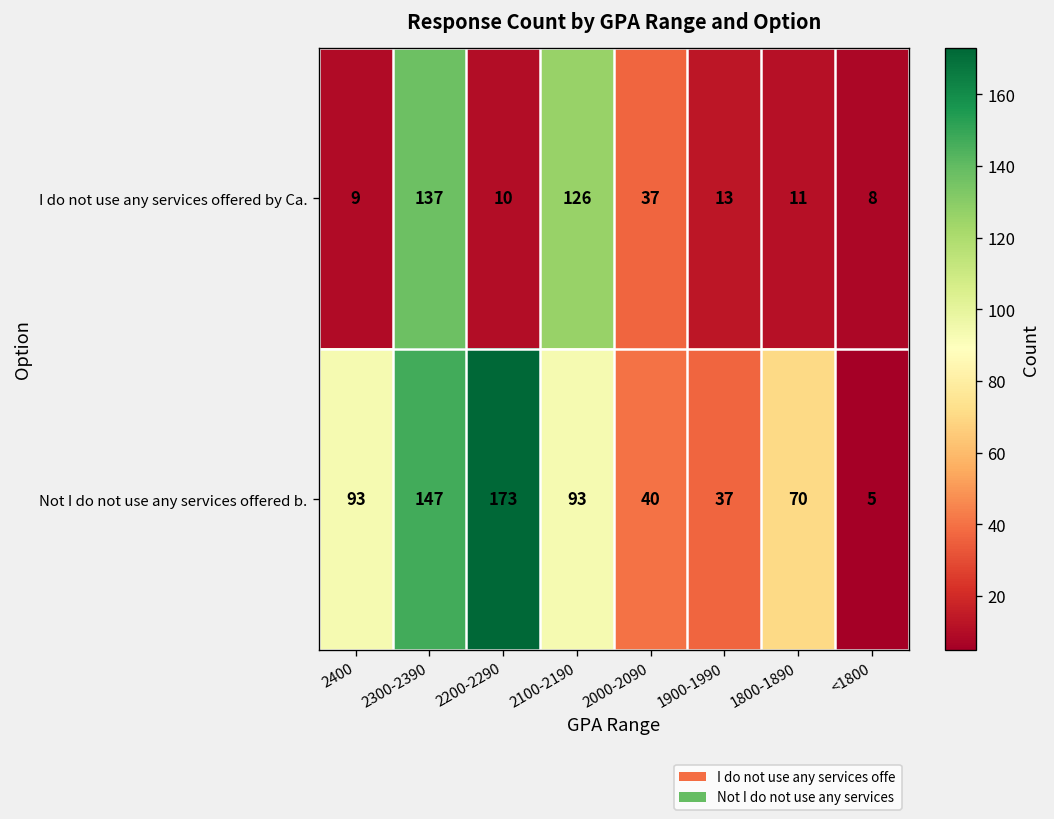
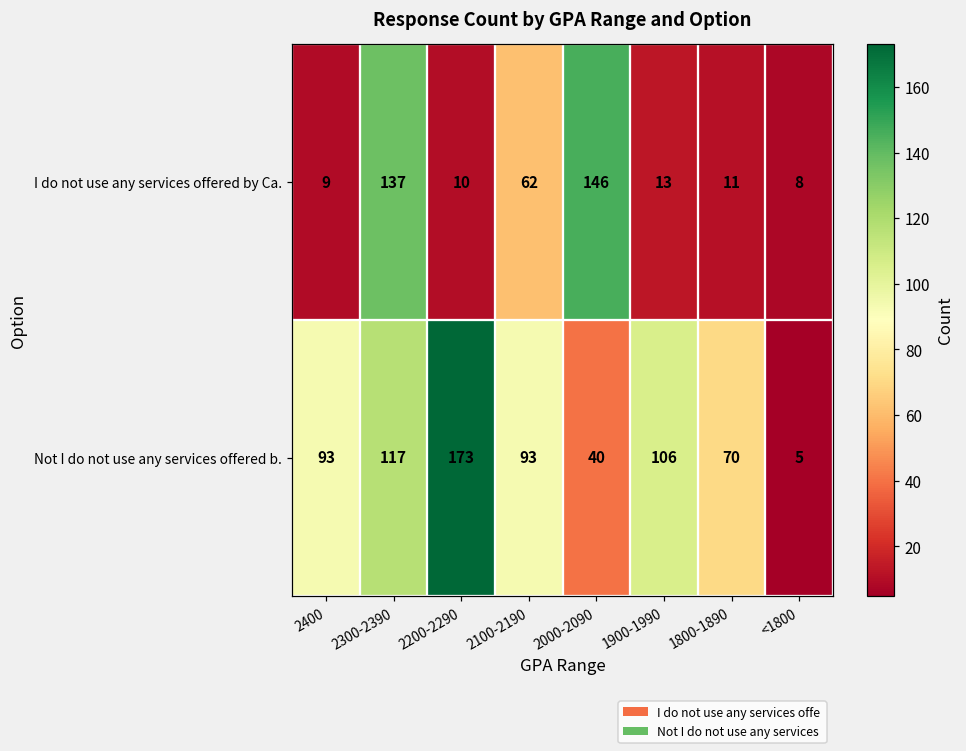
I do not use any services offered by Ca., 2100-2190: 126 -> 62
I do not use any services offered by Ca., 2000-2090: 37 -> 146
Not I do not use any services offered b., 2300-2390: 147 -> 117
Not I do not use any services offered b., 1900-1990: 37 -> 106
